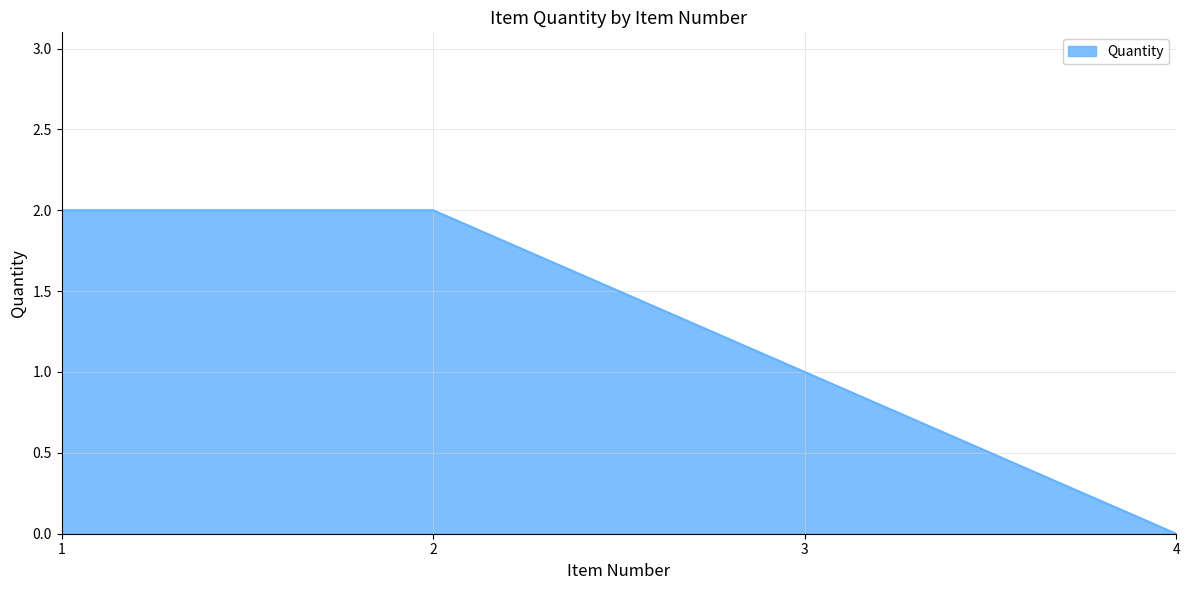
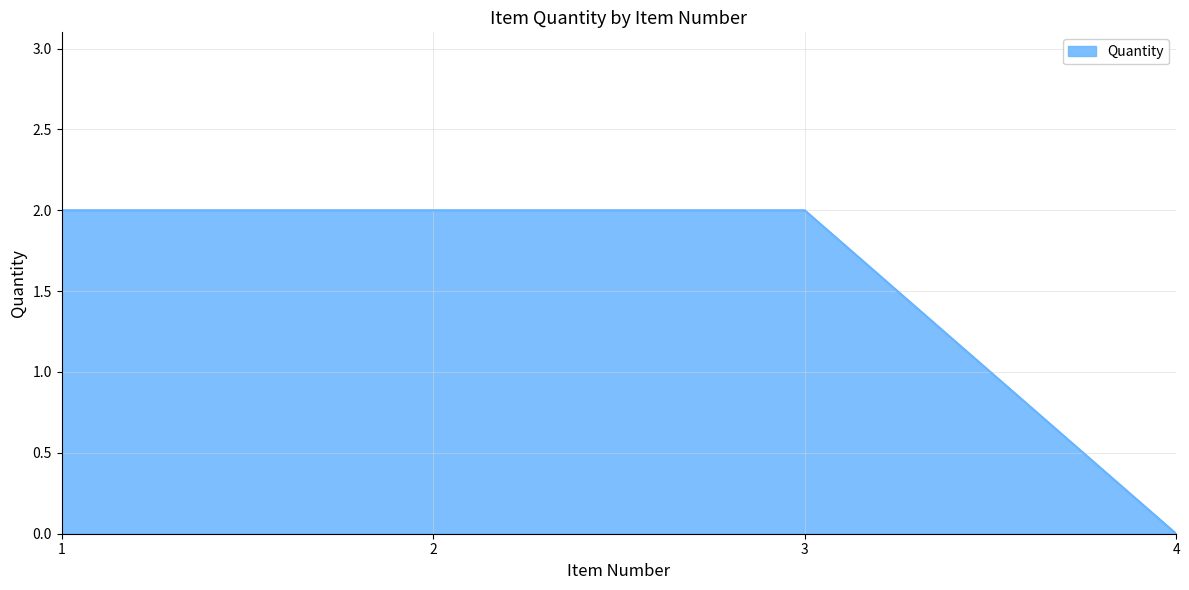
3: 1 -> 2
